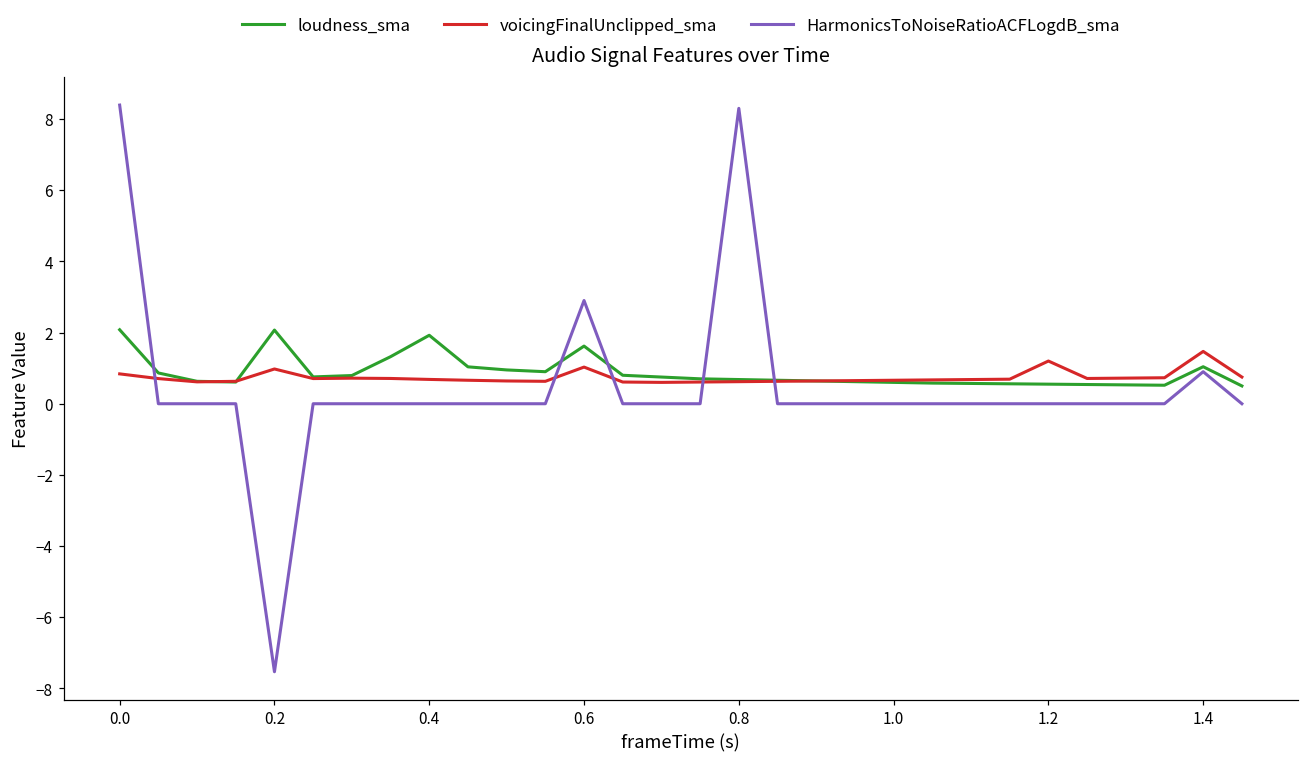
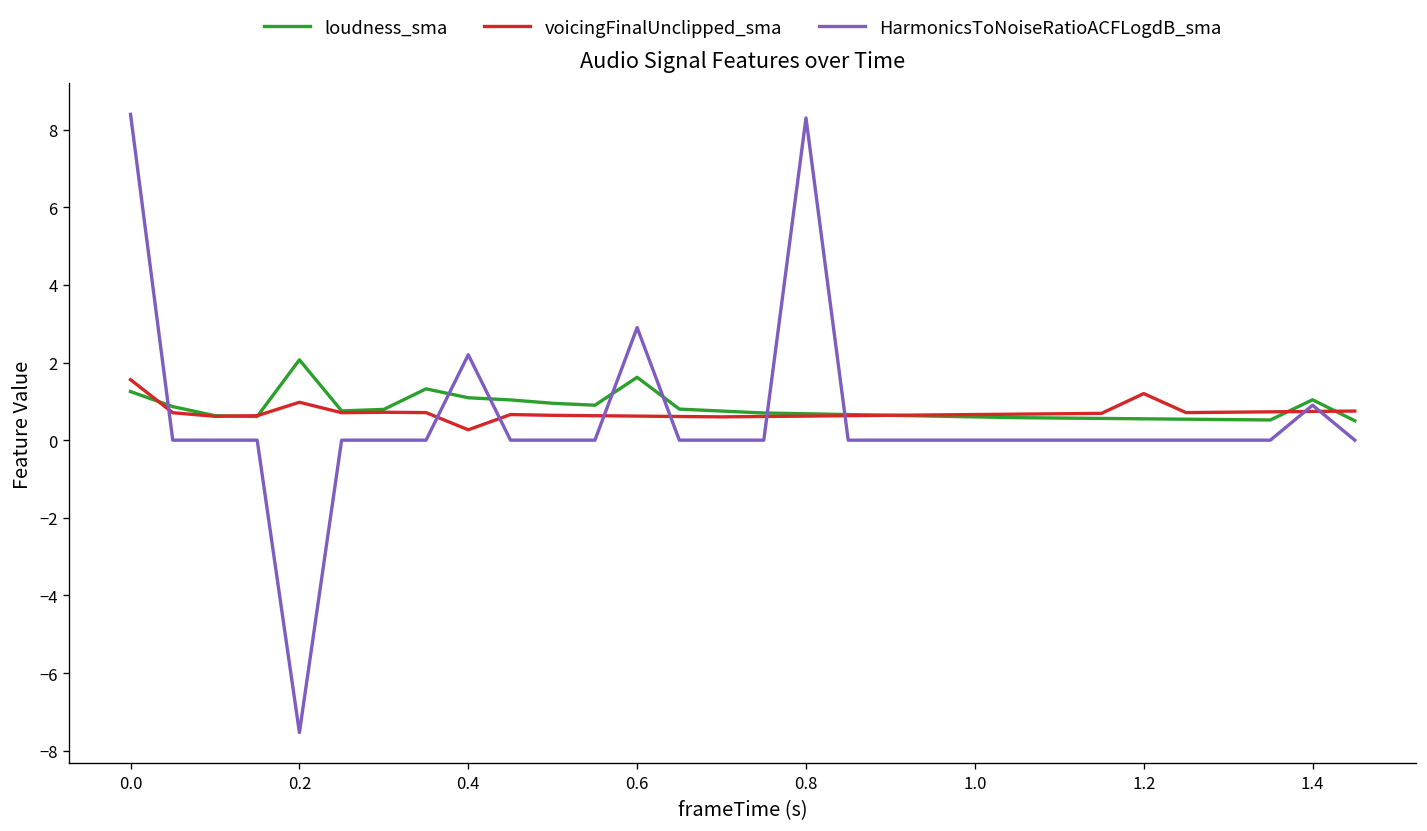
loudness_sma, 0.0: 2.1 -> 1.3
voicingFinalUnclipped_sma, 0.0: 0.8 -> 1.6
loudness_sma, 0.4: 1.9 -> 1.1
voicingFinalUnclipped_sma, 0.4: 0.7 -> 0.3
HarmonicsToNoiseRatioACFLogdB_sma, 0.4: 0.0 -> 2.2
voicingFinalUnclipped_sma, 0.6: 1.0 -> 0.6
voicingFinalUnclipped_sma, 1.4: 1.5 -> 0.7
